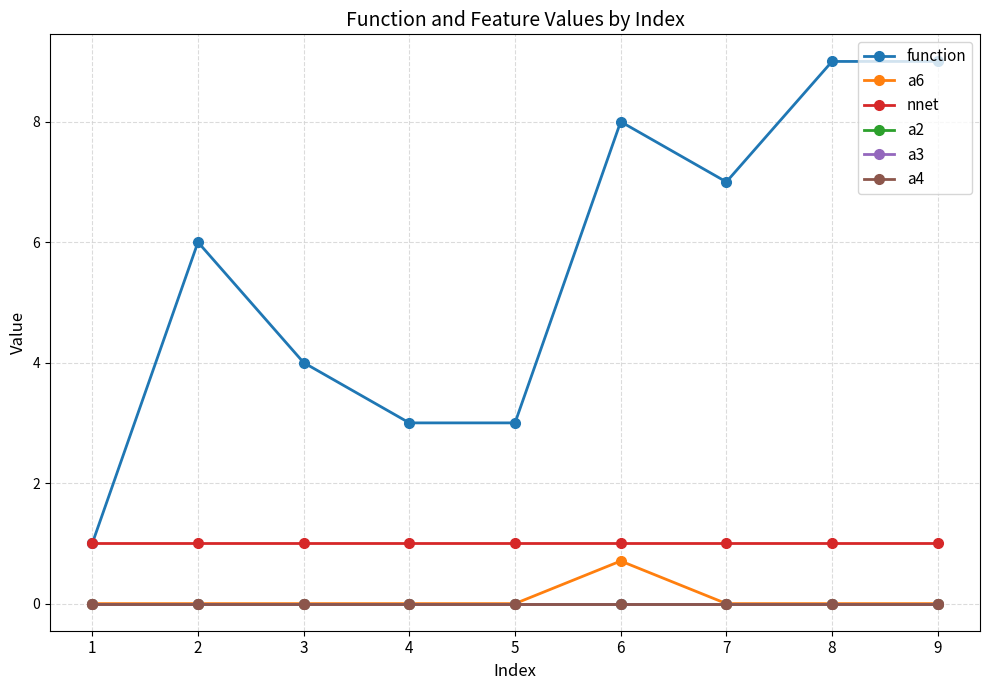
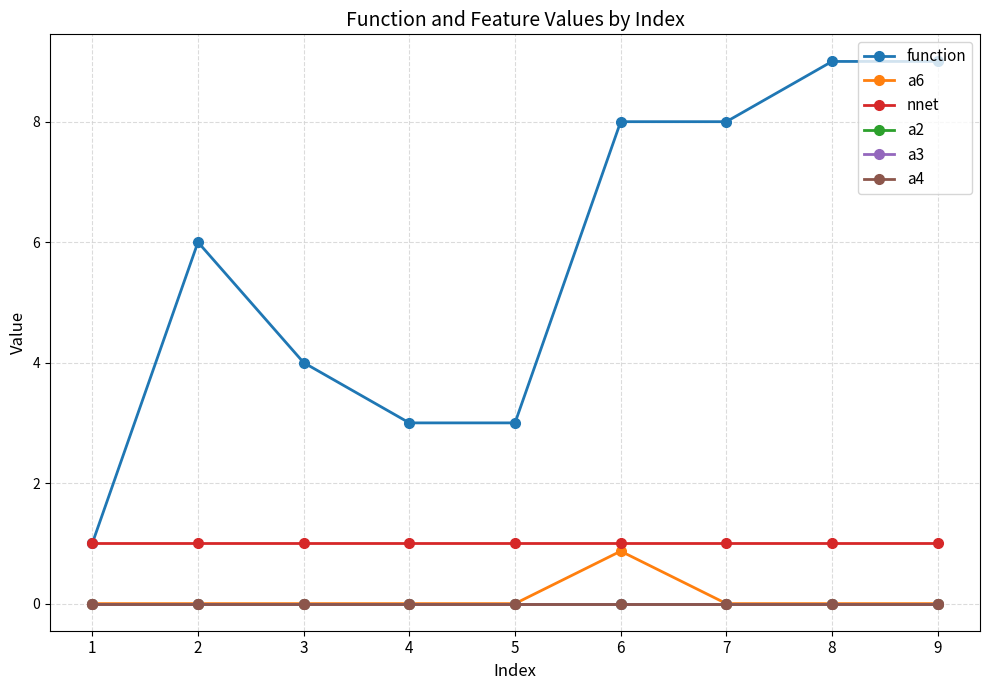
a6, 6: 0.7 -> 0.9
function, 7: 7 -> 8
